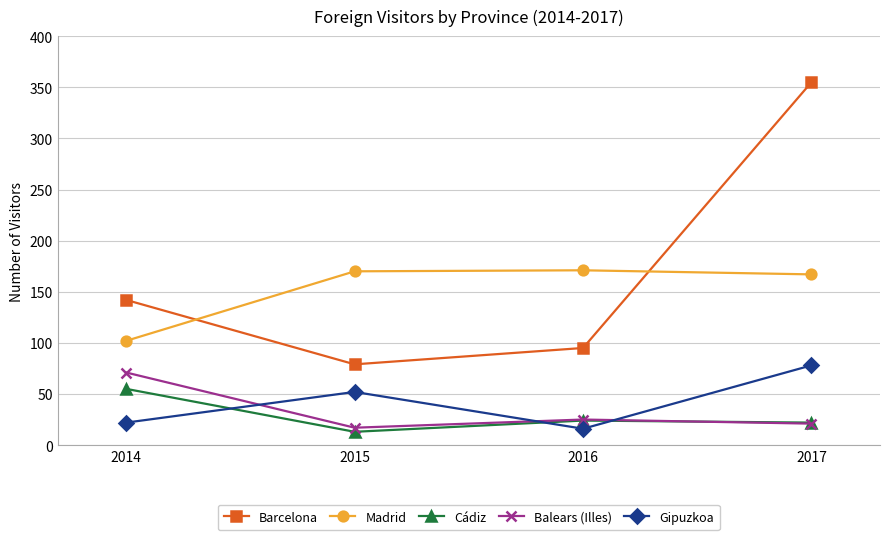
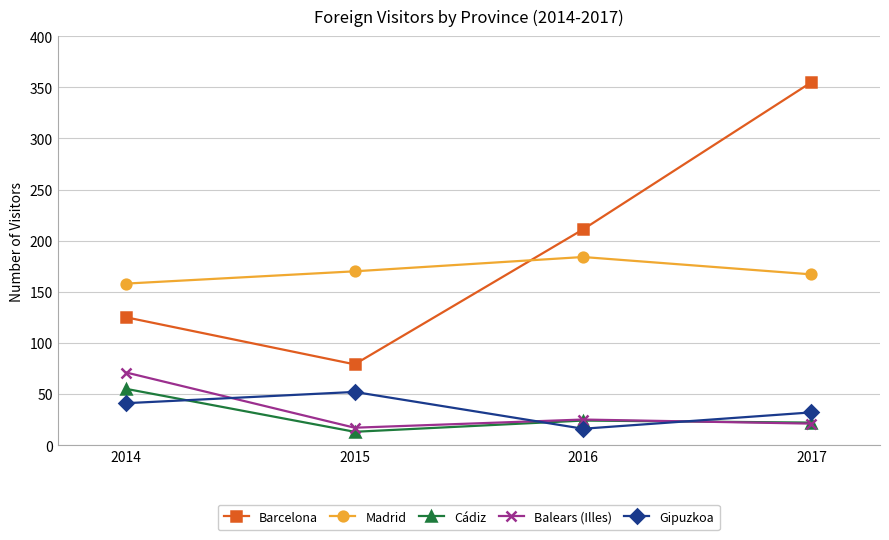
Barcelona, 2014: 142 -> 125
Madrid, 2014: 102 -> 158
Gipuzkoa, 2014: 22 -> 41
Barcelona, 2016: 95 -> 211
Madrid, 2016: 171 -> 184
Gipuzkoa, 2017: 78 -> 32
